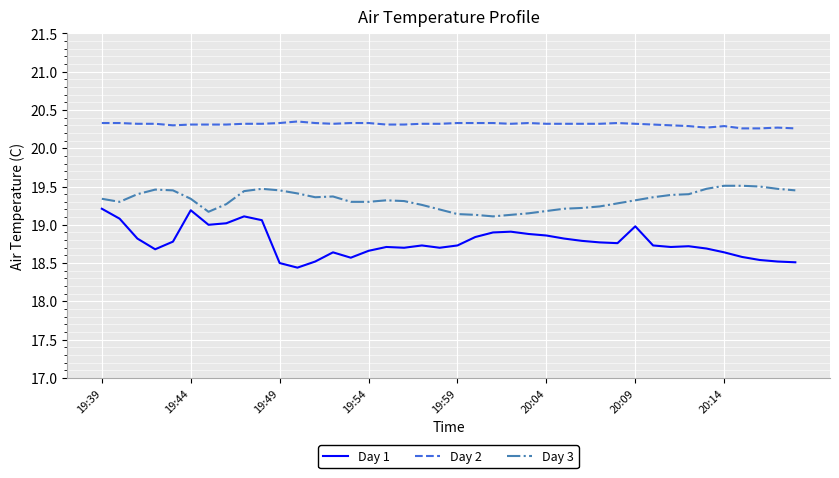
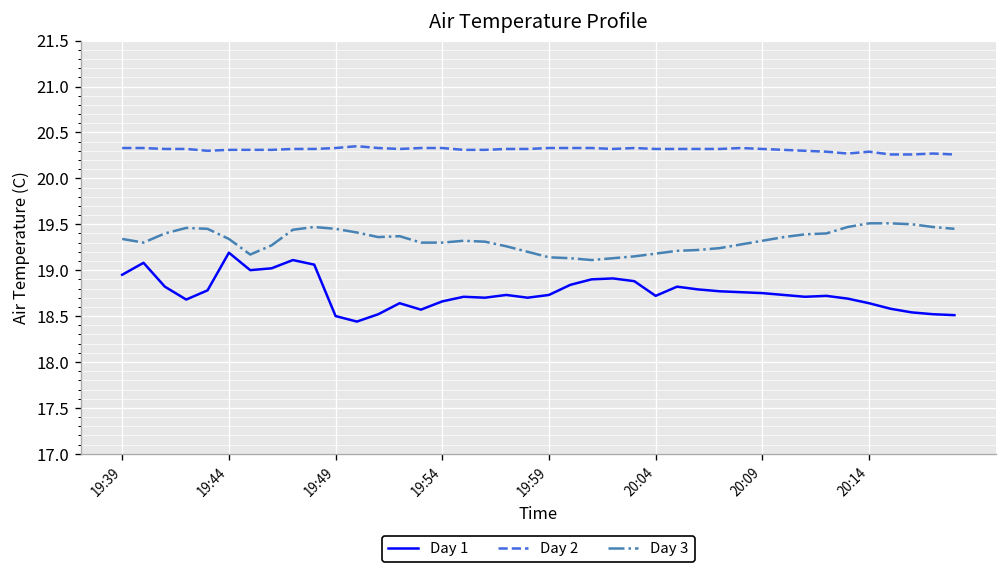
Day 1, 19:39: 19.2 -> 19.0
Day 1, 20:04: 18.9 -> 18.7
Day 1, 20:09: 19.0 -> 18.8
